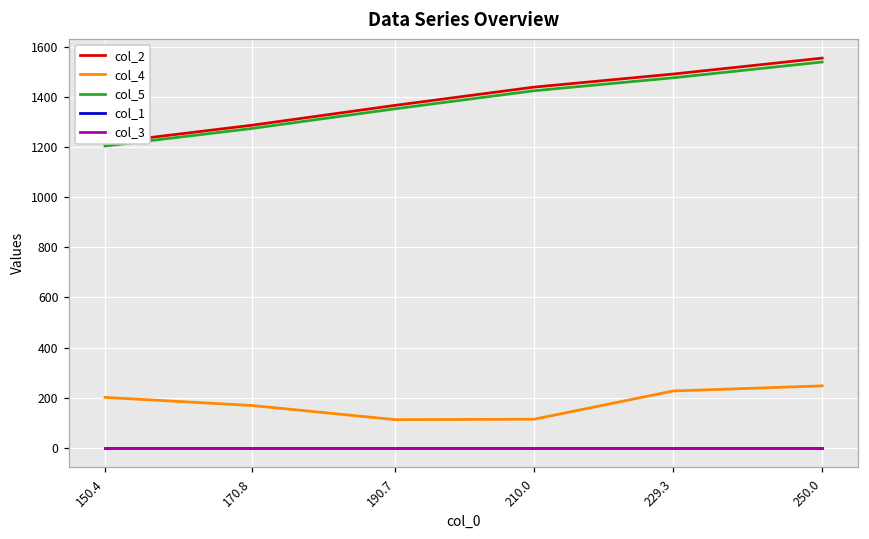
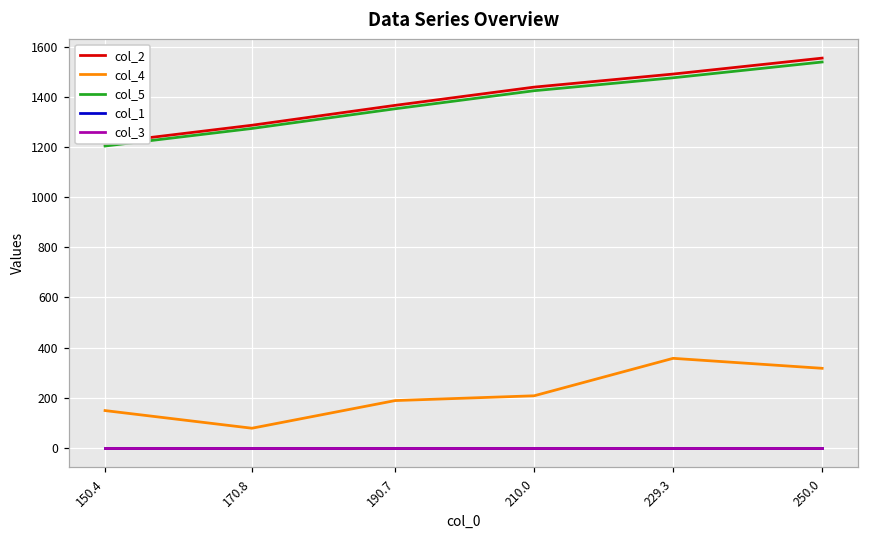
col_4, 150.4: 200 -> 150
col_4, 170.8: 170 -> 80
col_4, 190.7: 110 -> 190
col_4, 210.0: 110 -> 210
col_4, 229.3: 230 -> 360
col_4, 250.0: 250 -> 320
